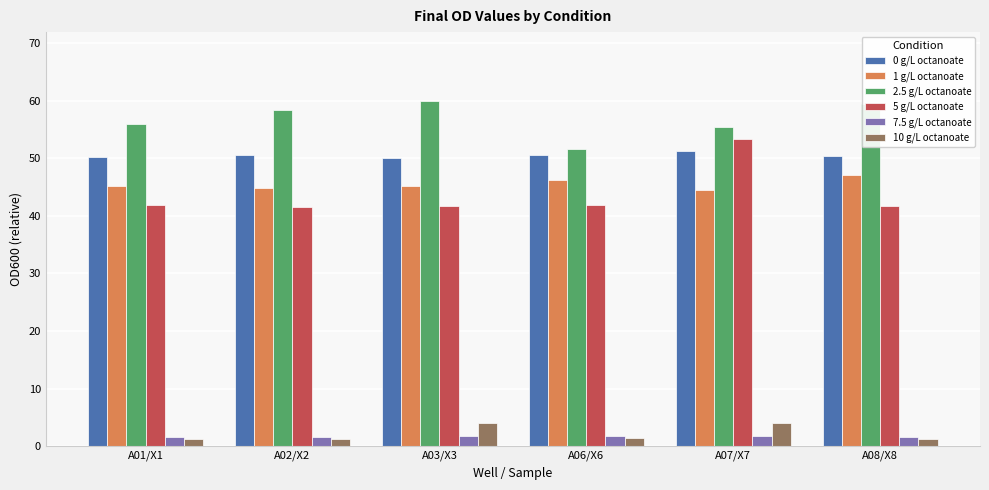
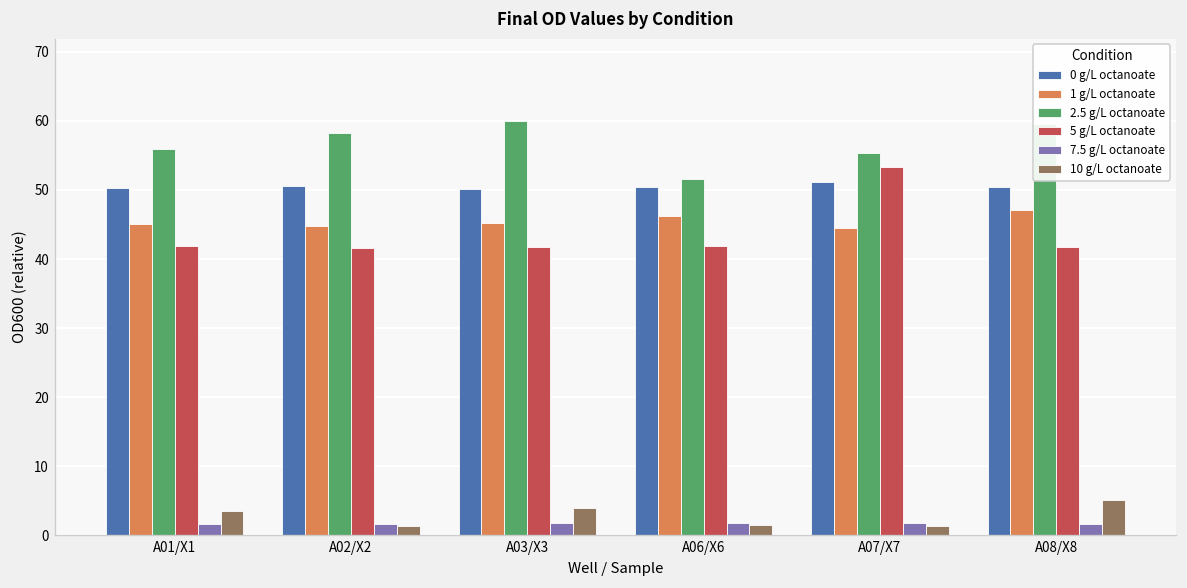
10 g/L octanoate, A01/X1: 1 -> 3
10 g/L octanoate, A07/X7: 4 -> 1
10 g/L octanoate, A08/X8: 1 -> 5
